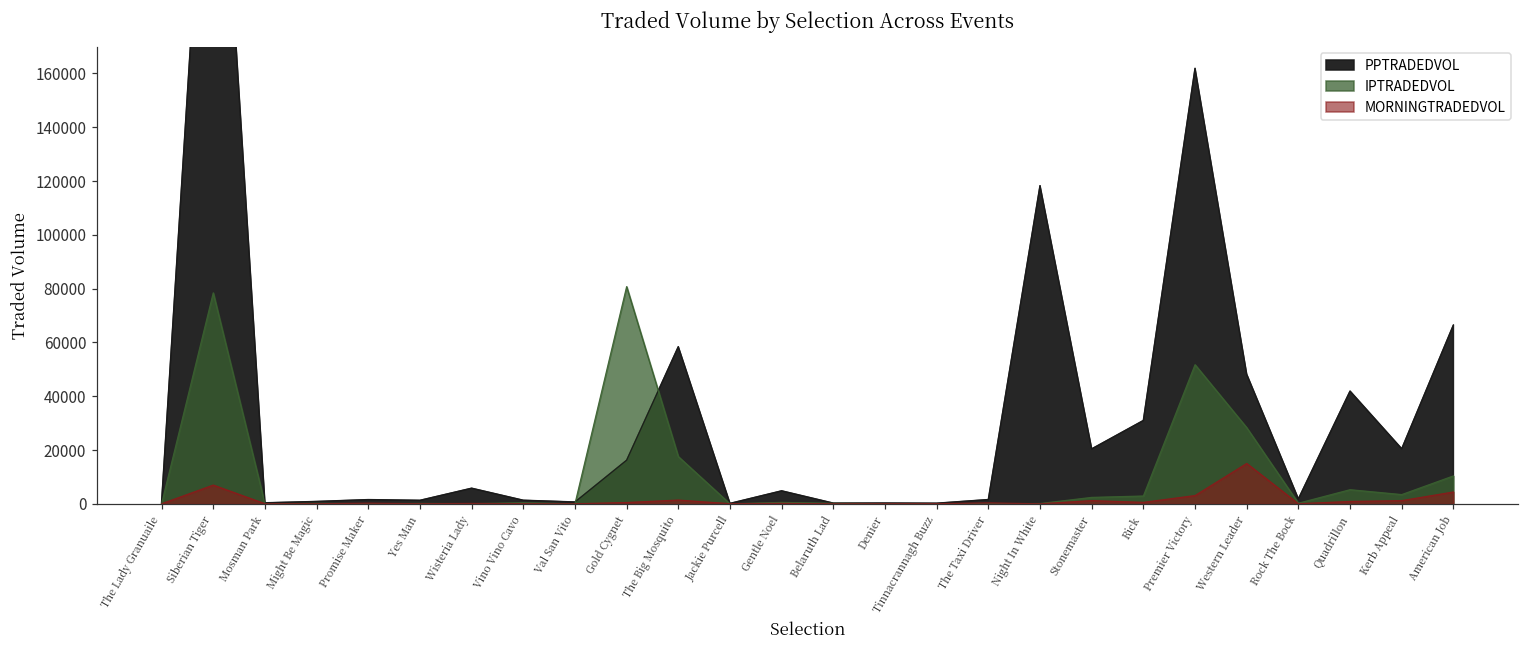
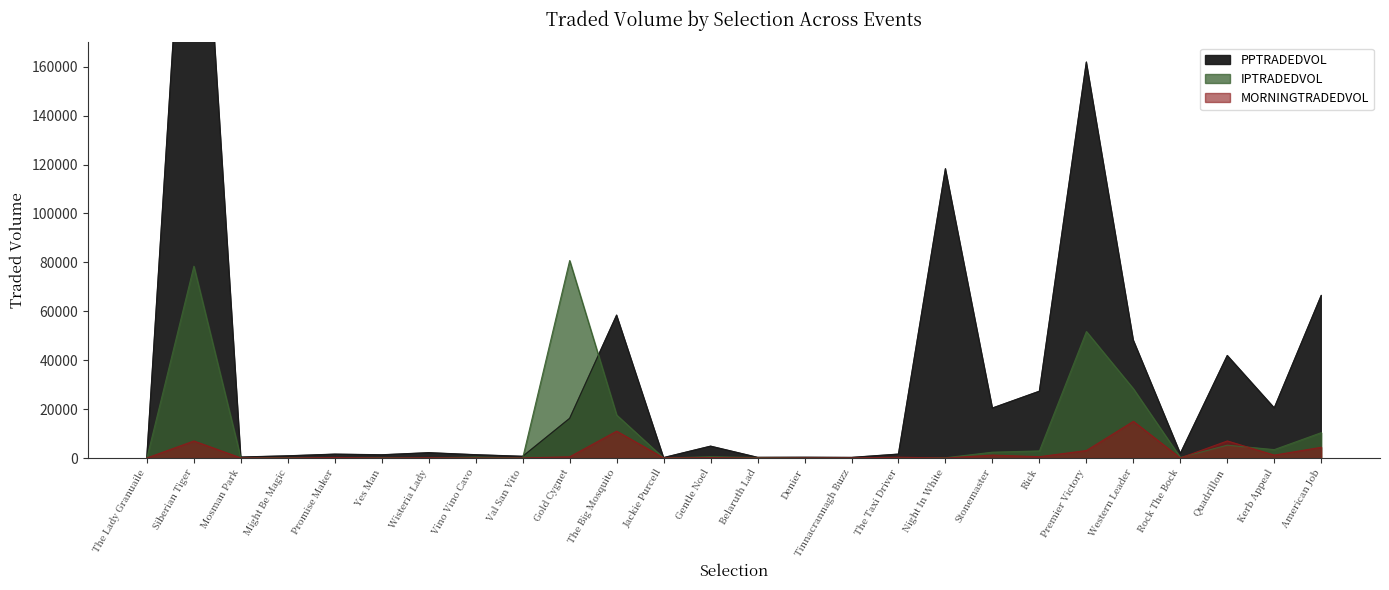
PPTRADEDVOL, Wisteria Lady: 6000 -> 2000
MORNINGTRADEDVOL, The Big Mosquito: 1000 -> 11000
PPTRADEDVOL, Rick: 31000 -> 27000
MORNINGTRADEDVOL, Quadrillon: 1000 -> 7000
